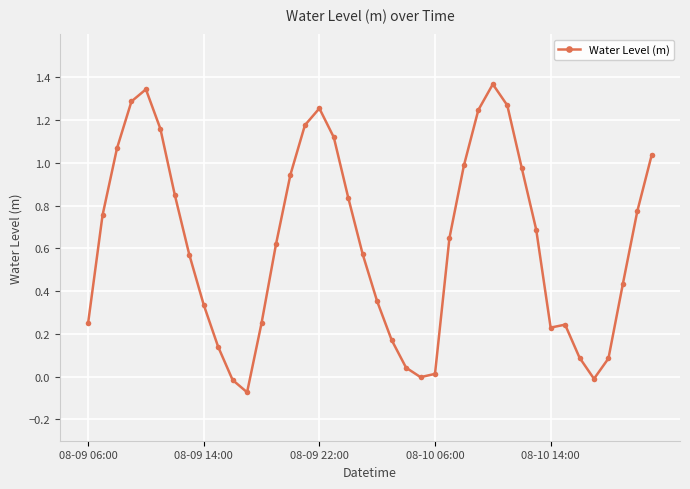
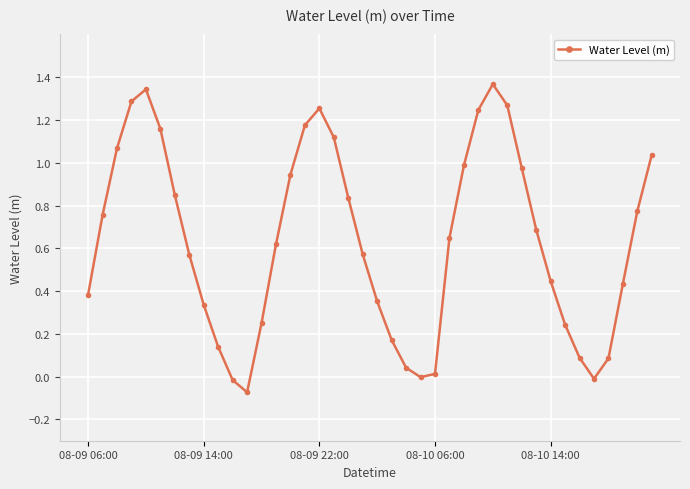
08-09 06:00: 0.25 -> 0.38
08-10 14:00: 0.23 -> 0.45
